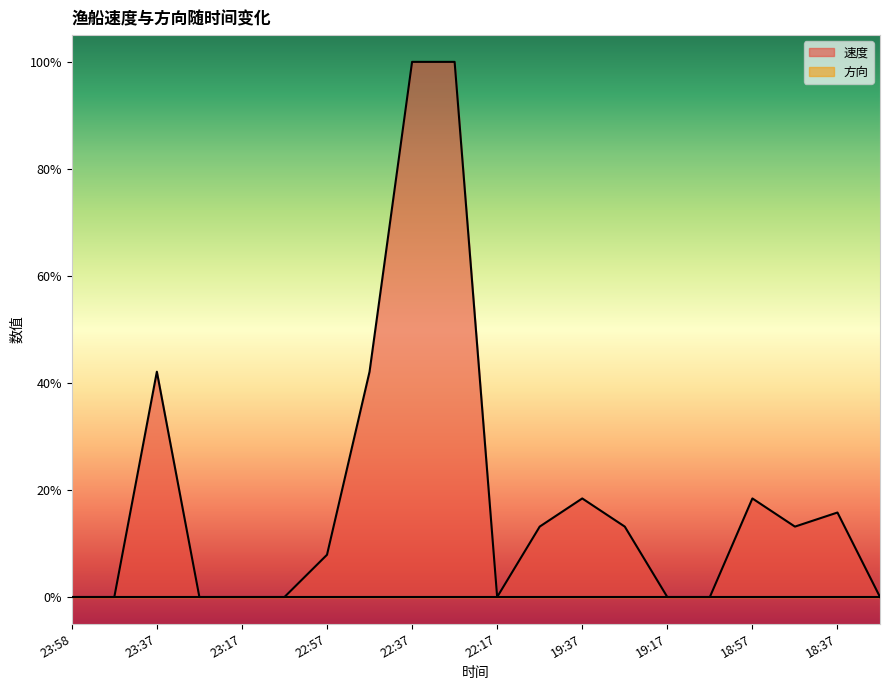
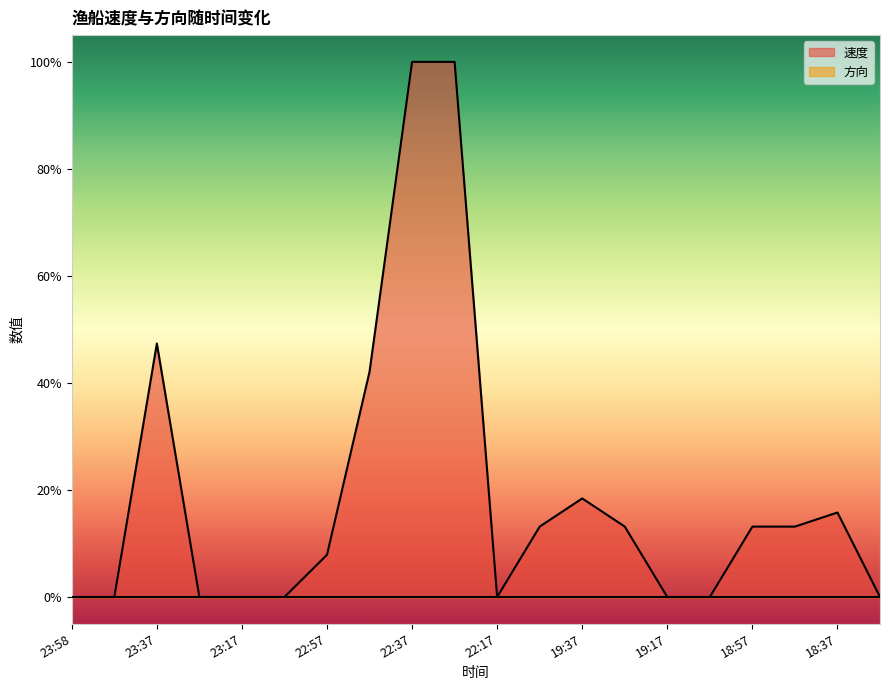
速度, 23:37: 42% -> 47%
速度, 18:57: 18% -> 13%
